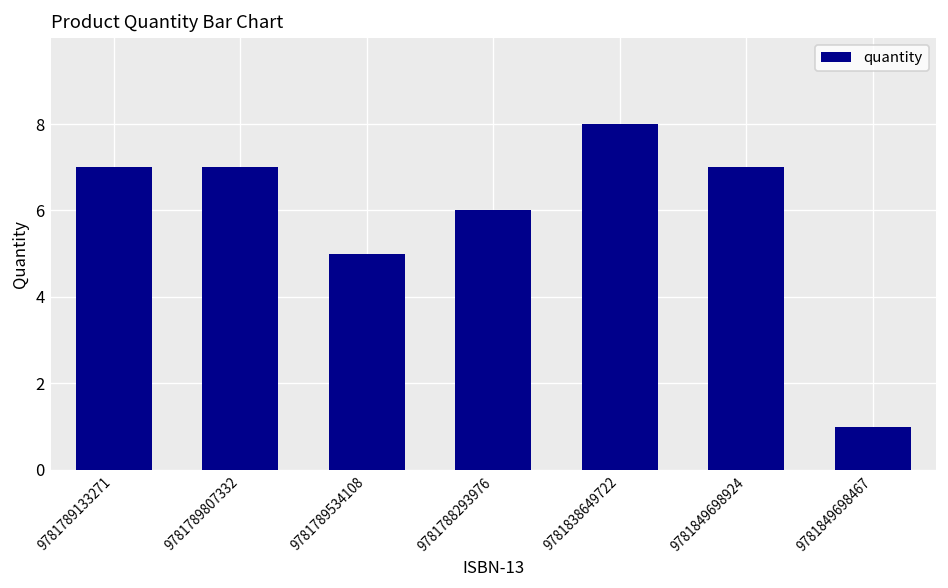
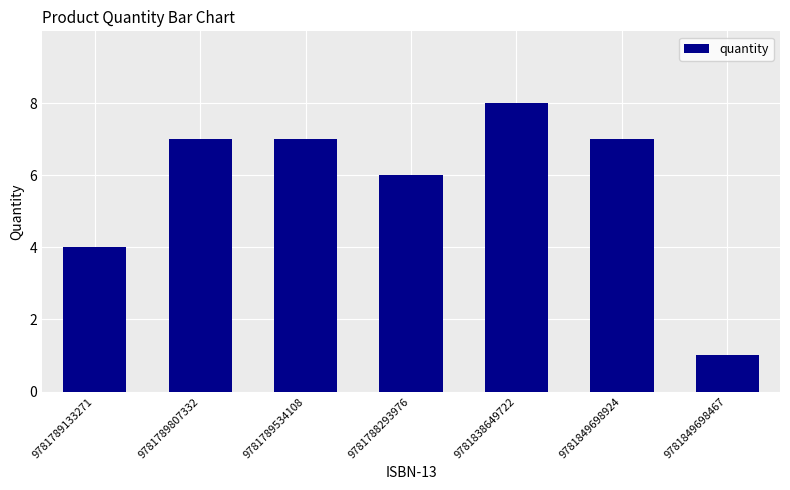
9781789133271: 7 -> 4
9781789534108: 5 -> 7
